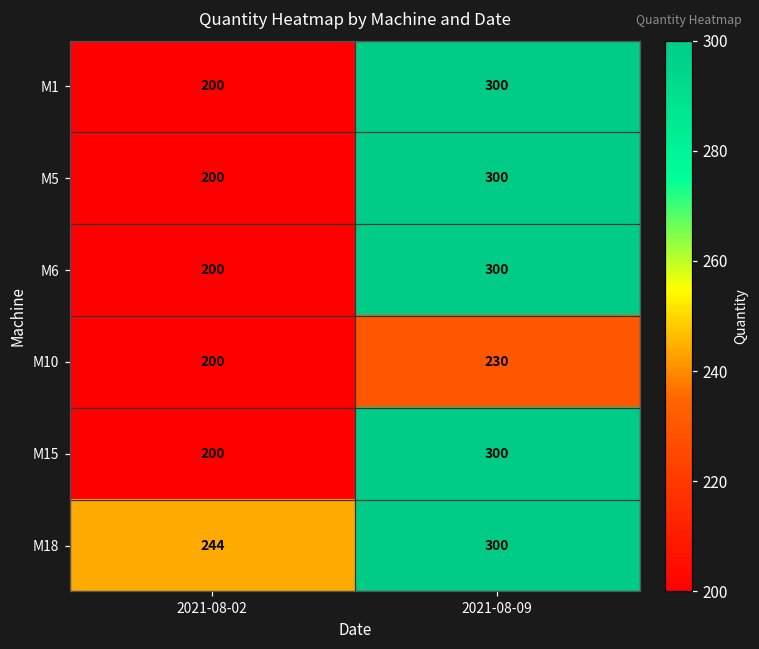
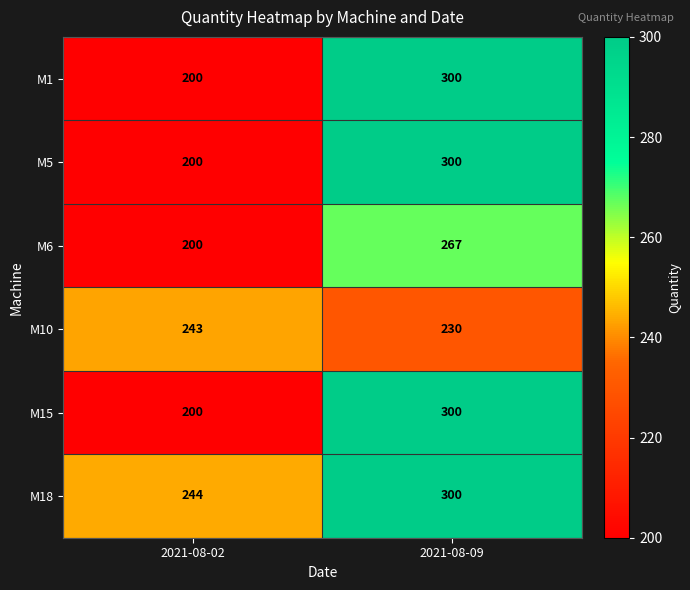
M6, 2021-08-09: 300 -> 267
M10, 2021-08-02: 200 -> 243
